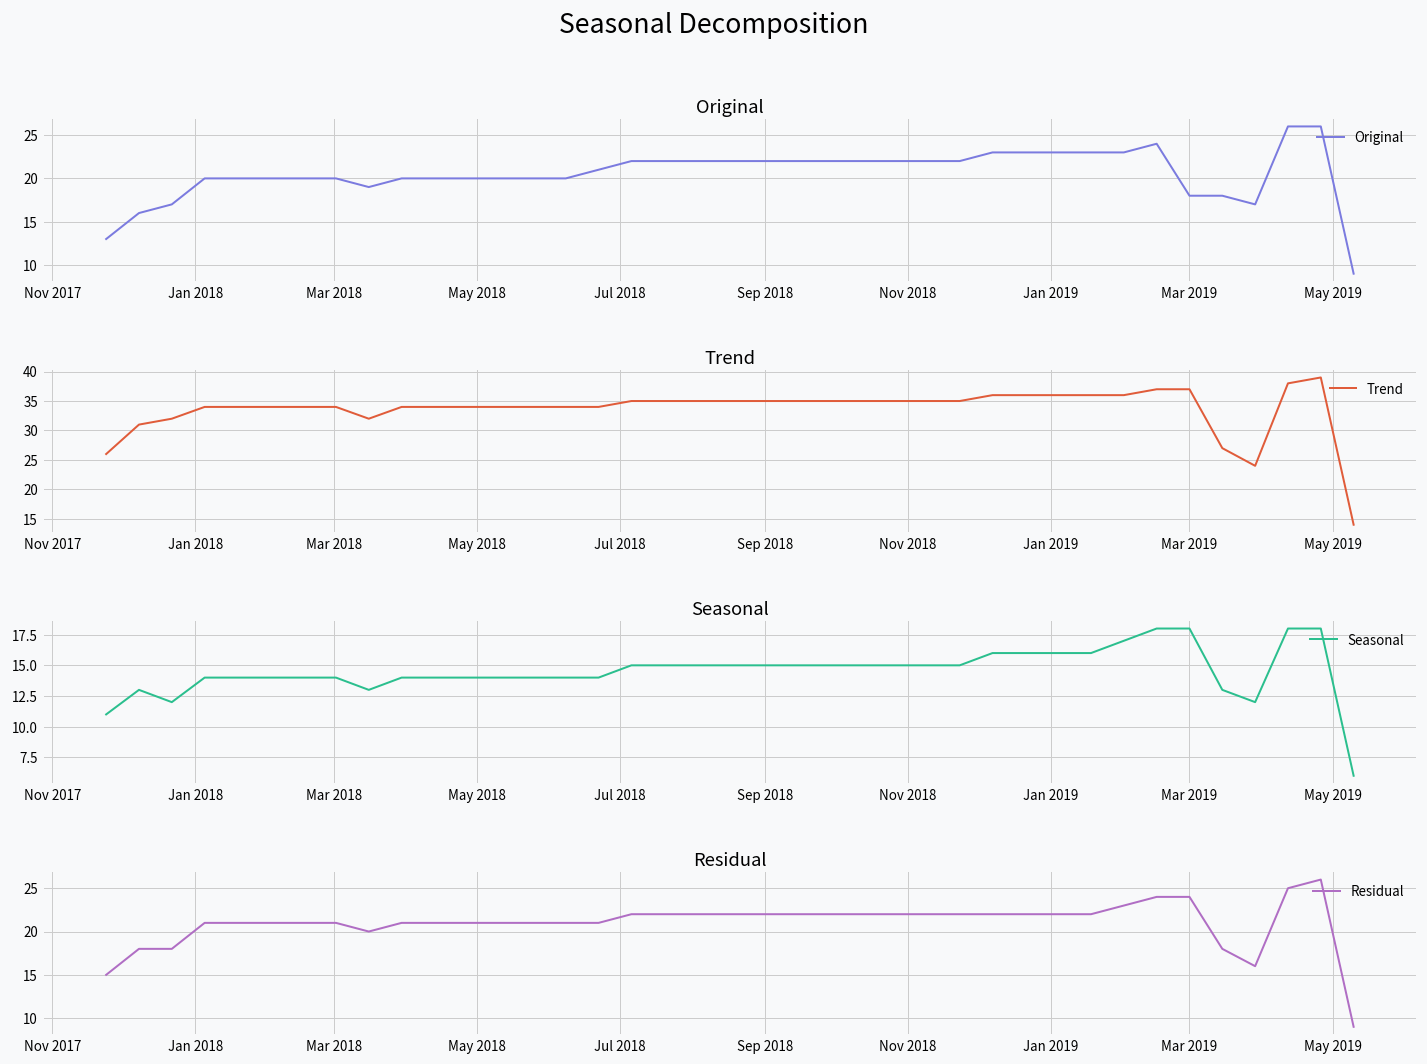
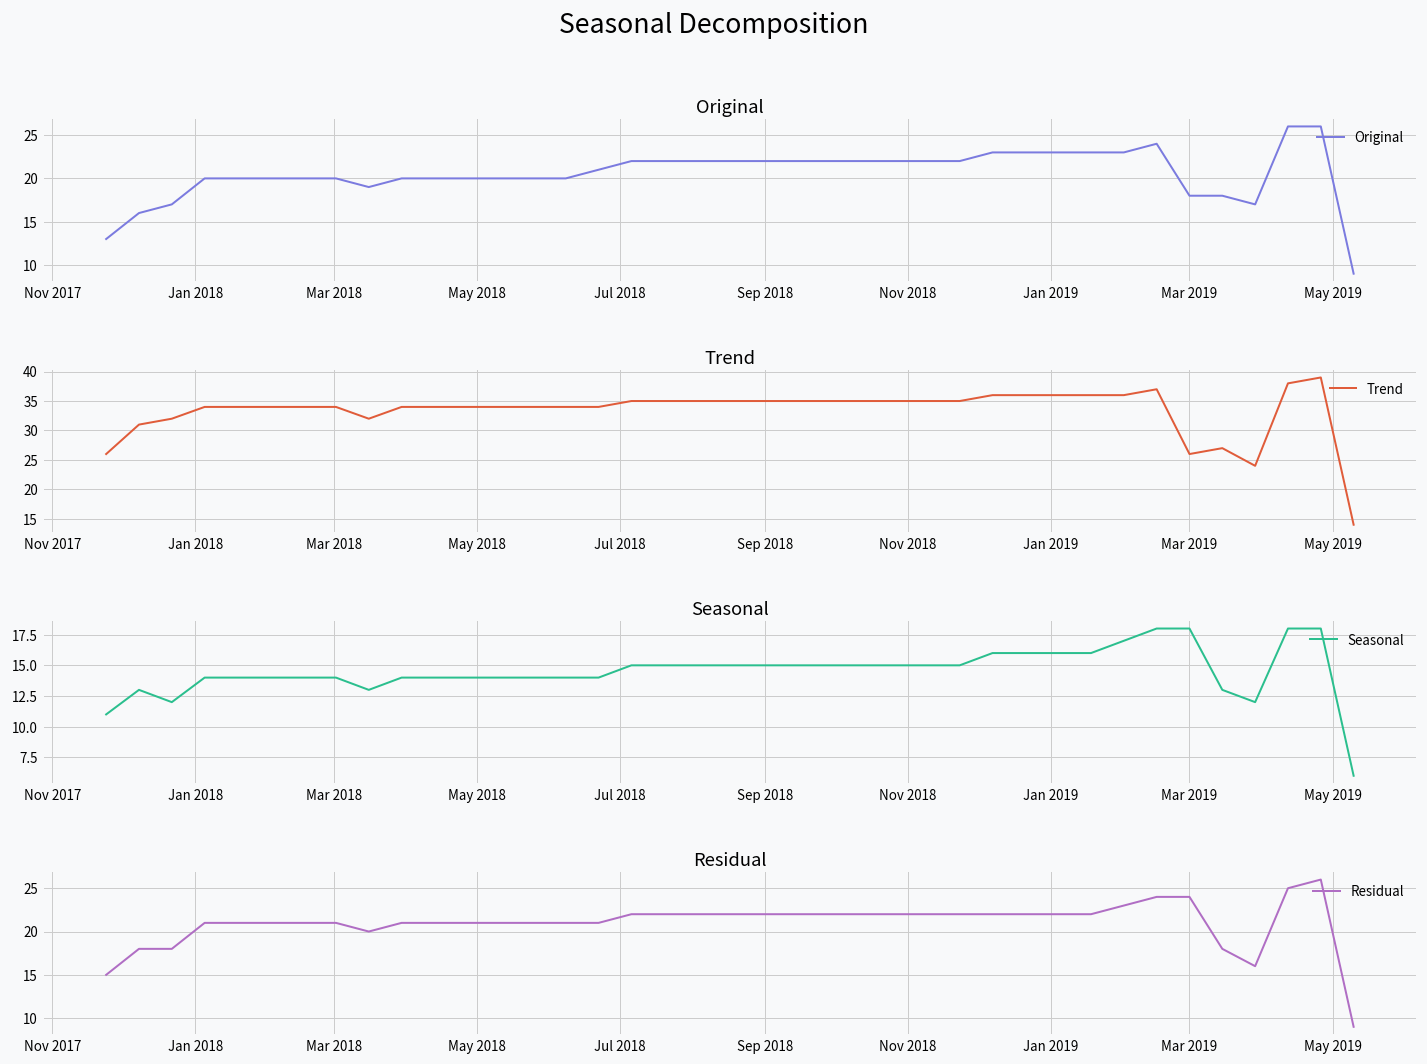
Trend, Mar 2019: 37 -> 26
